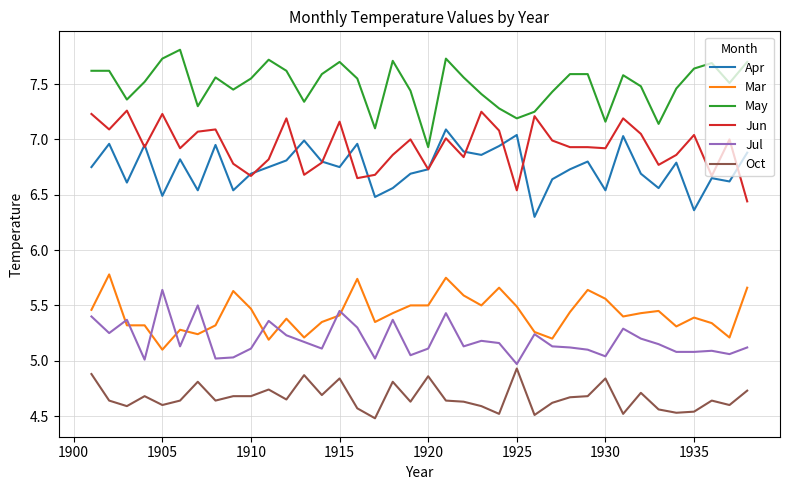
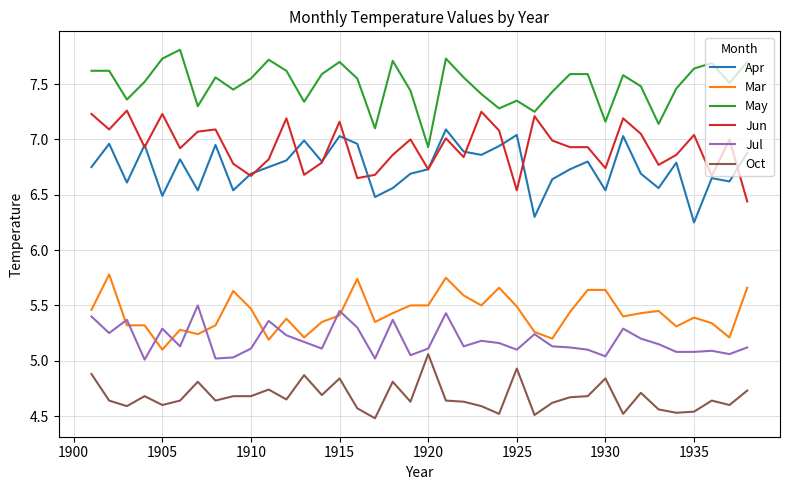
Jul, 1905: 5.64 -> 5.29
Apr, 1915: 6.75 -> 7.03
Oct, 1920: 4.86 -> 5.06
May, 1925: 7.19 -> 7.35
Jul, 1925: 4.97 -> 5.10
Mar, 1930: 5.56 -> 5.64
Jun, 1930: 6.92 -> 6.74
Apr, 1935: 6.36 -> 6.25
